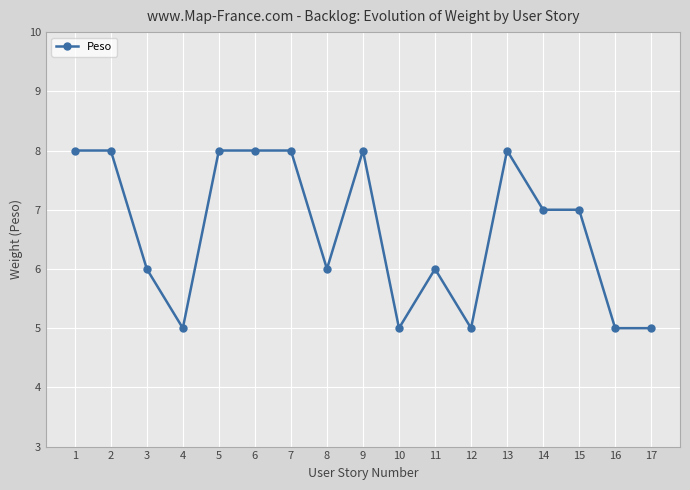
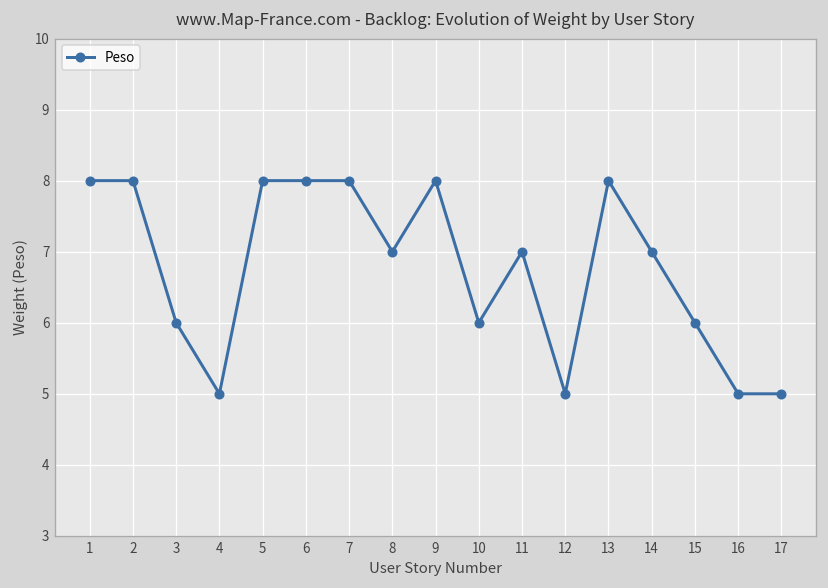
8: 6 -> 7
10: 5 -> 6
11: 6 -> 7
15: 7 -> 6
